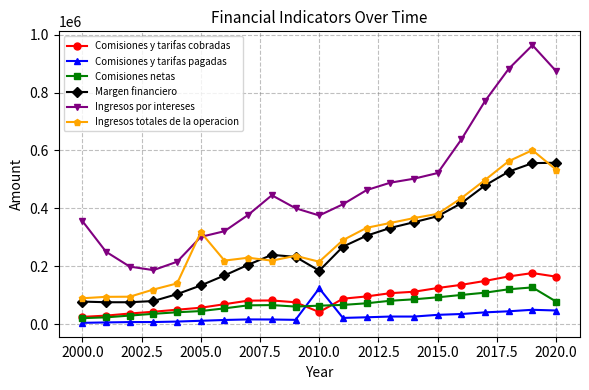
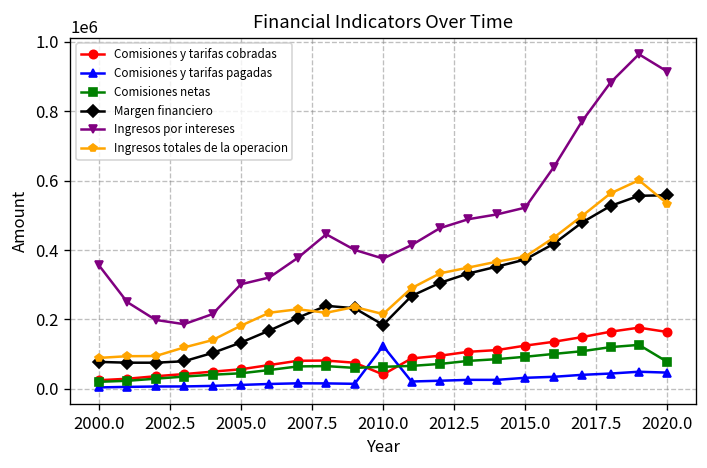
Ingresos totales de la operacion, 2005.0: 320000 -> 180000
Ingresos por intereses, 2020.0: 870000 -> 910000
